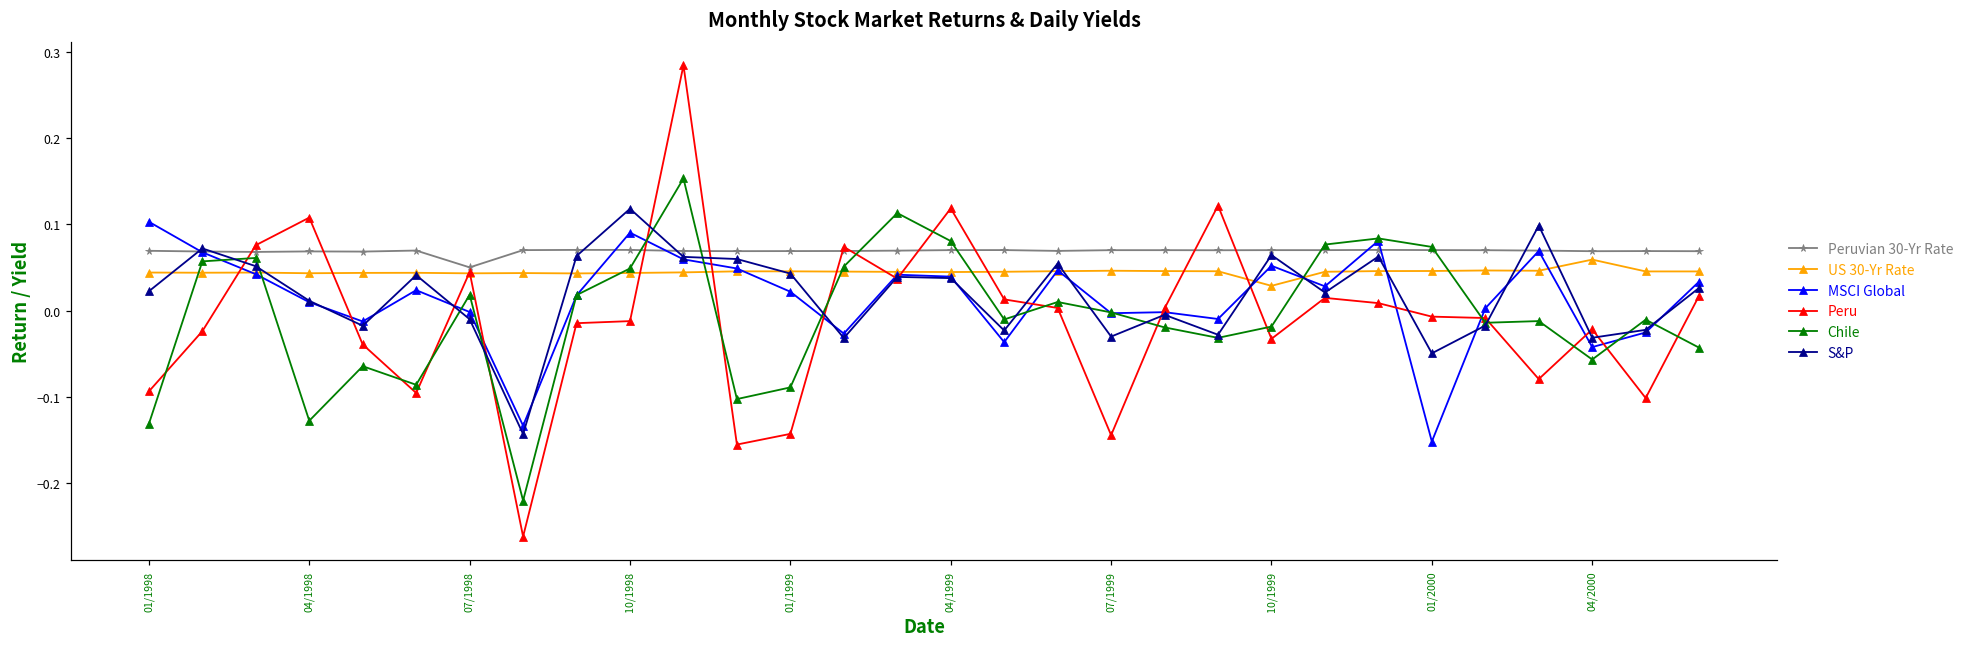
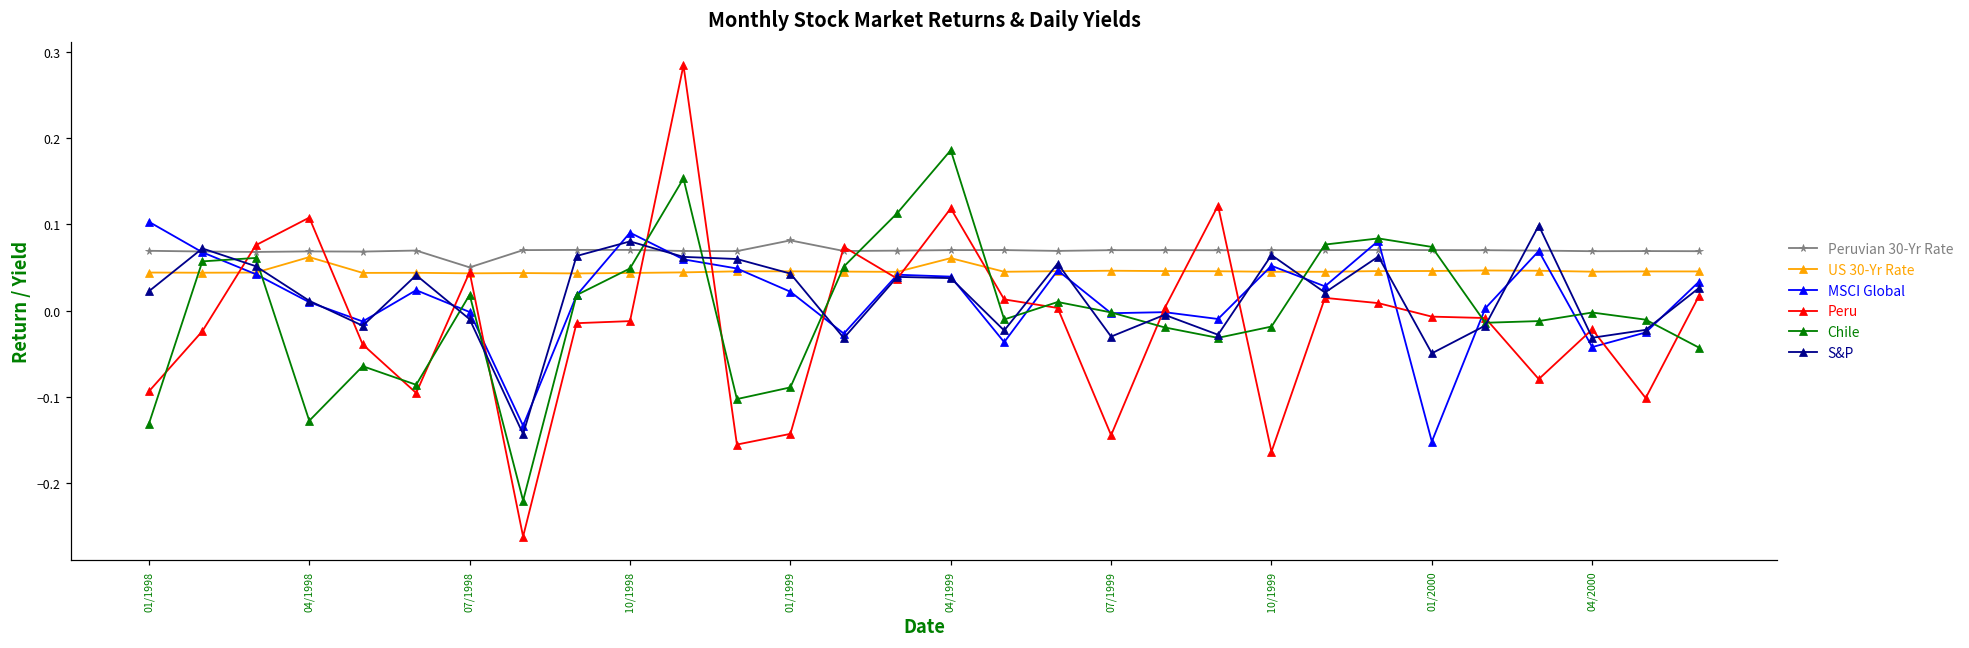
US 30-Yr Rate, 04/1998: 0.04 -> 0.06
S&P, 10/1998: 0.12 -> 0.08
Peruvian 30-Yr Rate, 01/1999: 0.07 -> 0.08
US 30-Yr Rate, 04/1999: 0.04 -> 0.06
Chile, 04/1999: 0.08 -> 0.19
US 30-Yr Rate, 10/1999: 0.03 -> 0.04
Peru, 10/1999: -0.03 -> -0.16
US 30-Yr Rate, 04/2000: 0.06 -> 0.05
Chile, 04/2000: -0.06 -> 0.00
